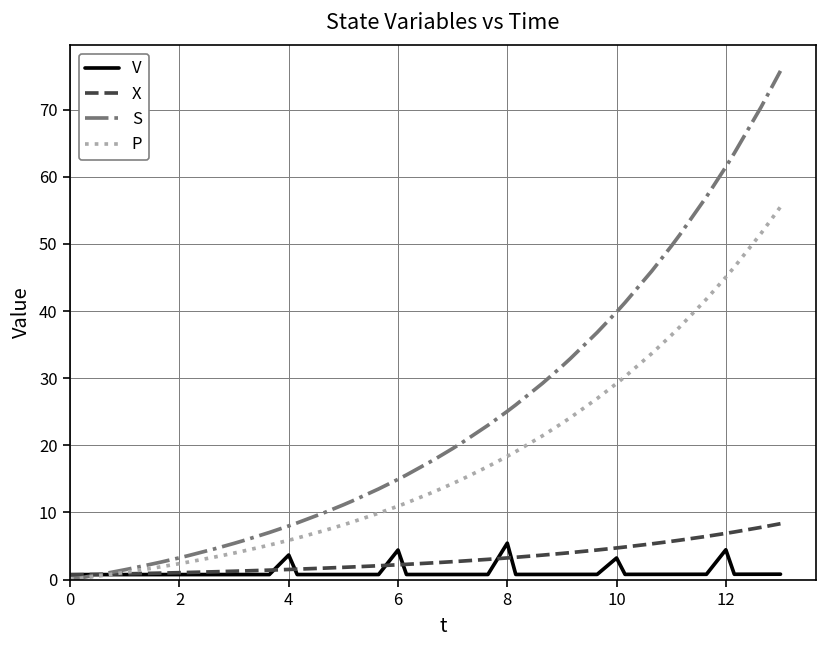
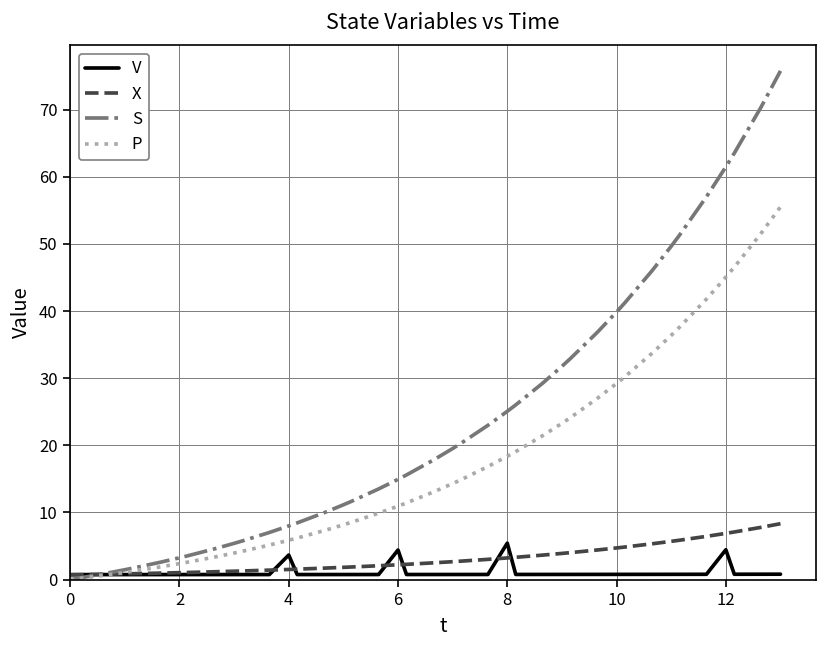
V, 10: 3 -> 1
